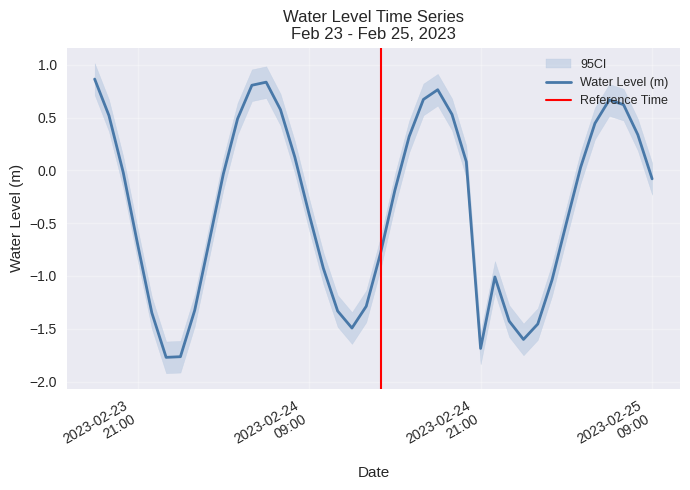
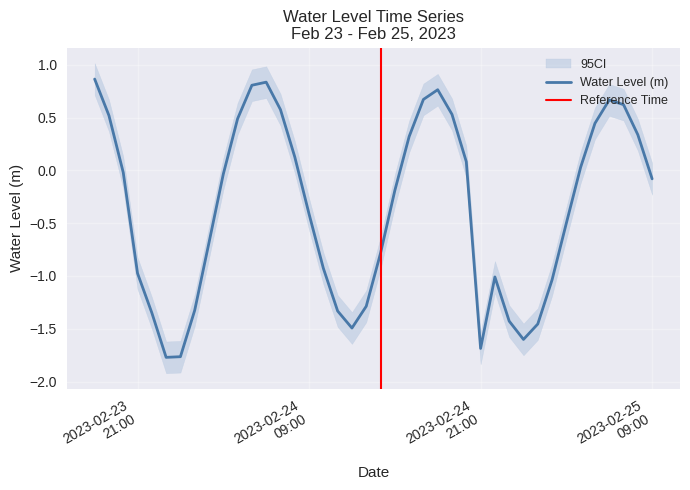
Water Level (m), 2023-02-23 21:00: -0.70 -> -0.97
